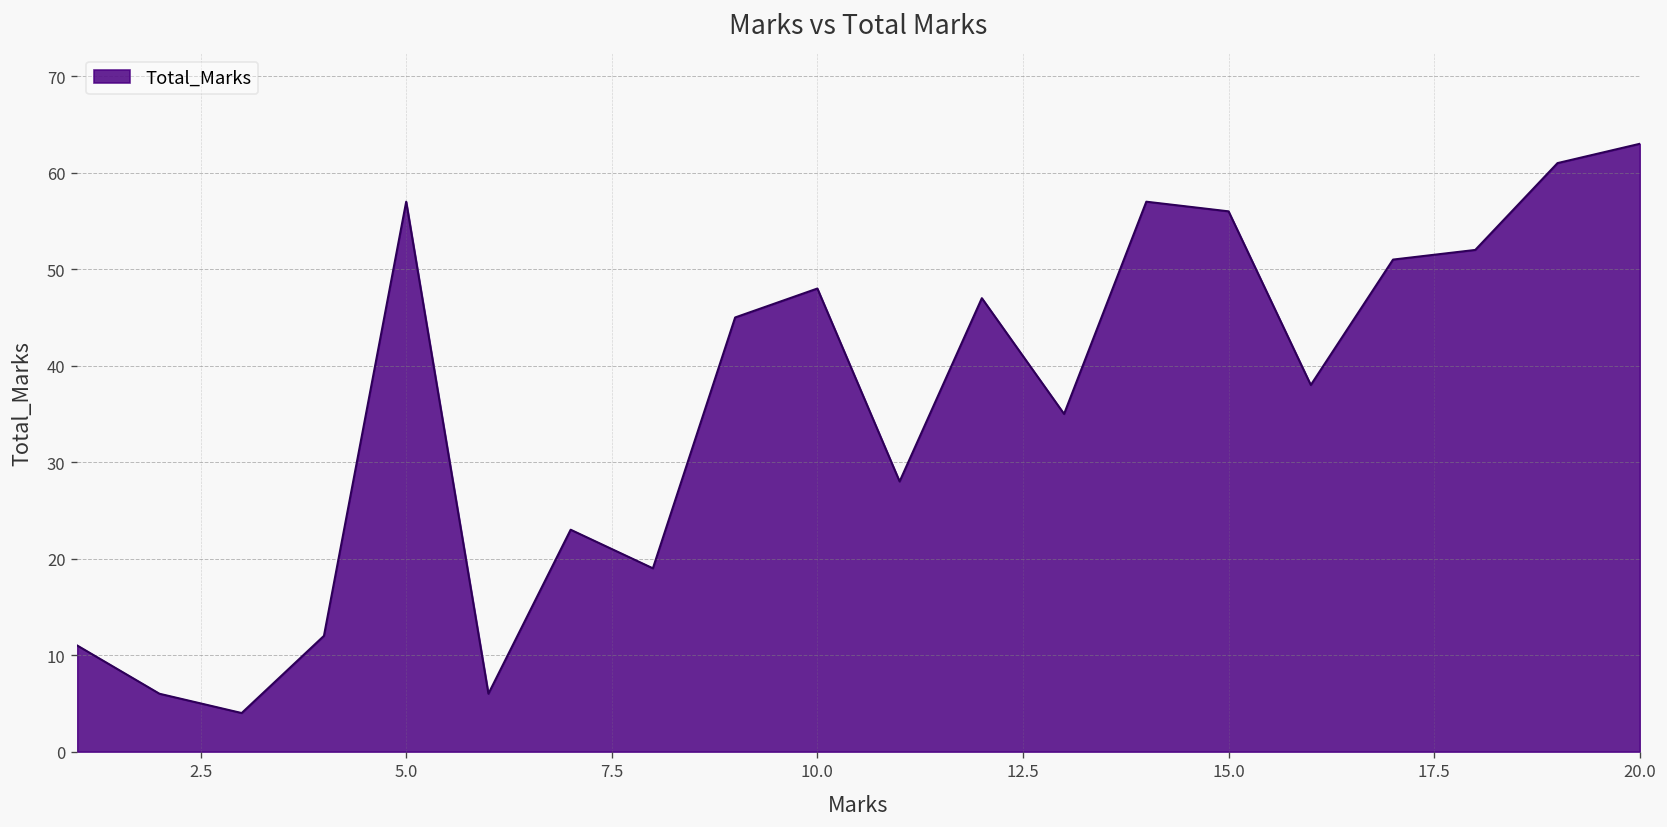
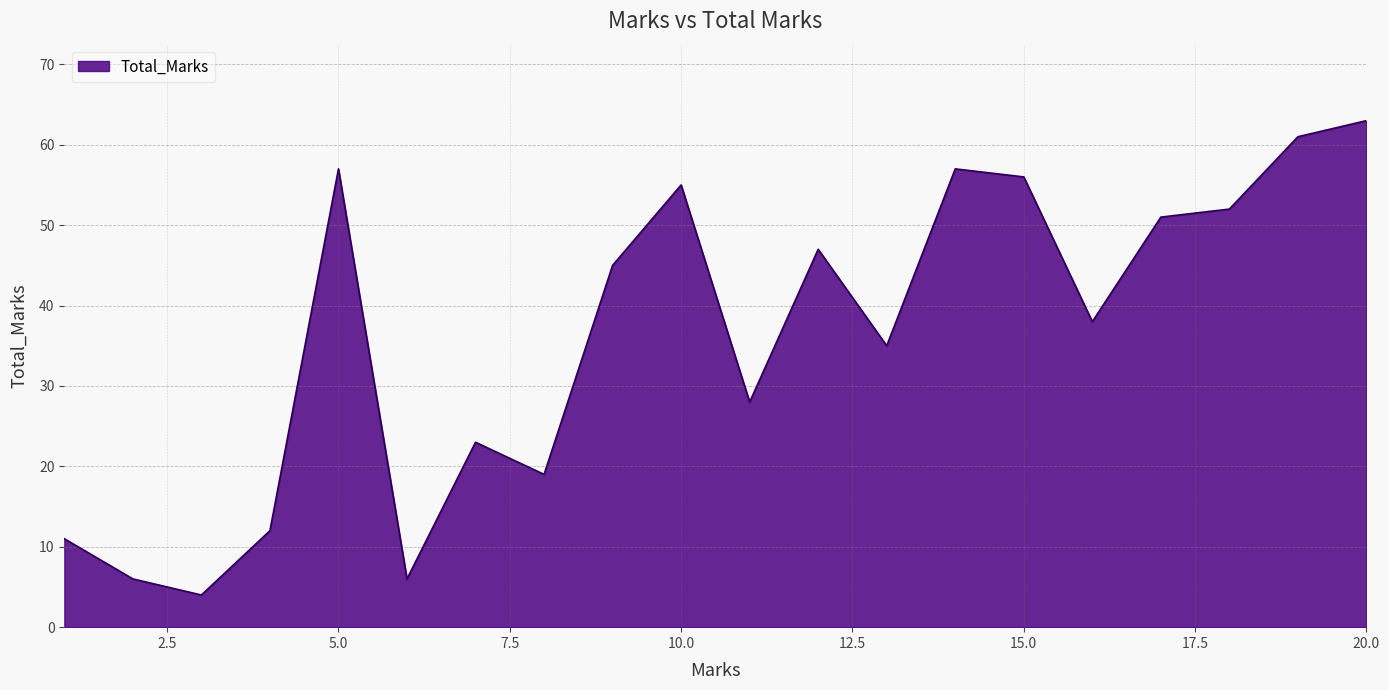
10.0: 48 -> 55
